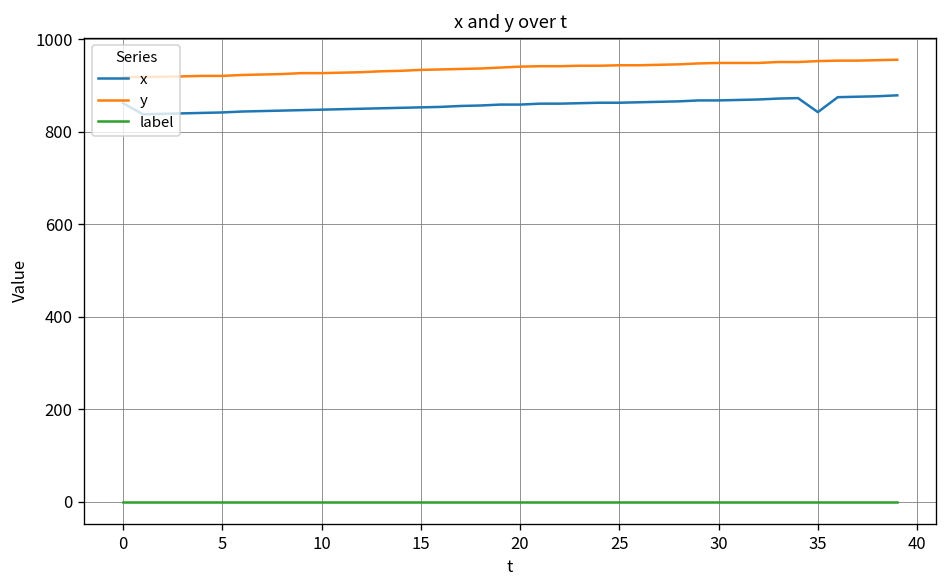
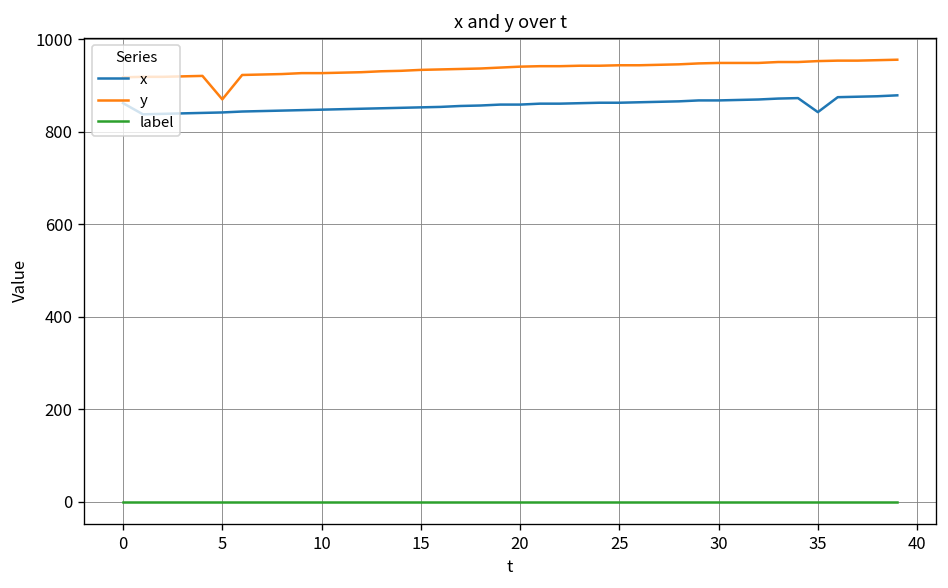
y, 5: 920 -> 870
